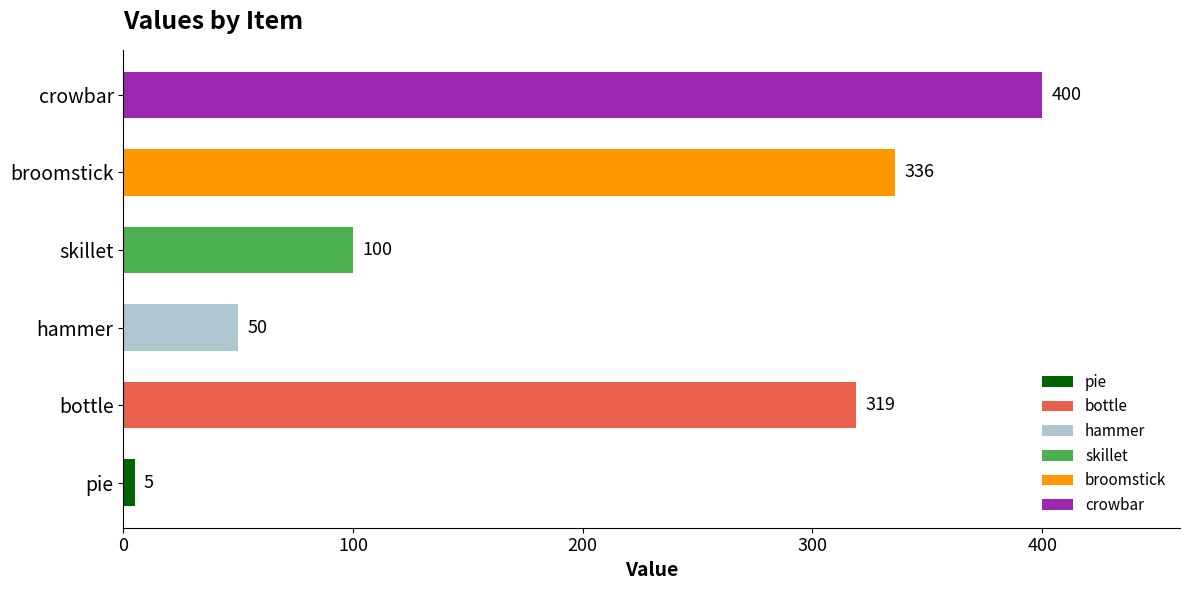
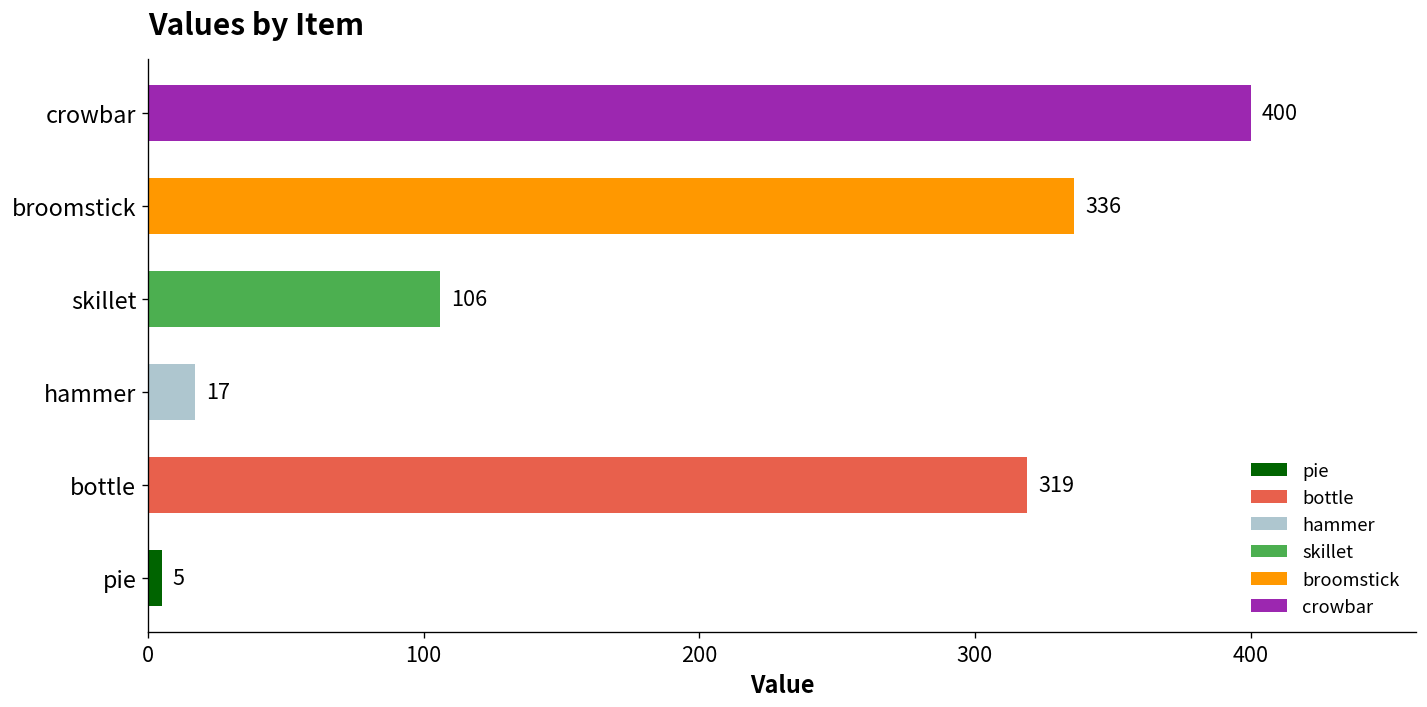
skillet: 100 -> 106
hammer: 50 -> 17
